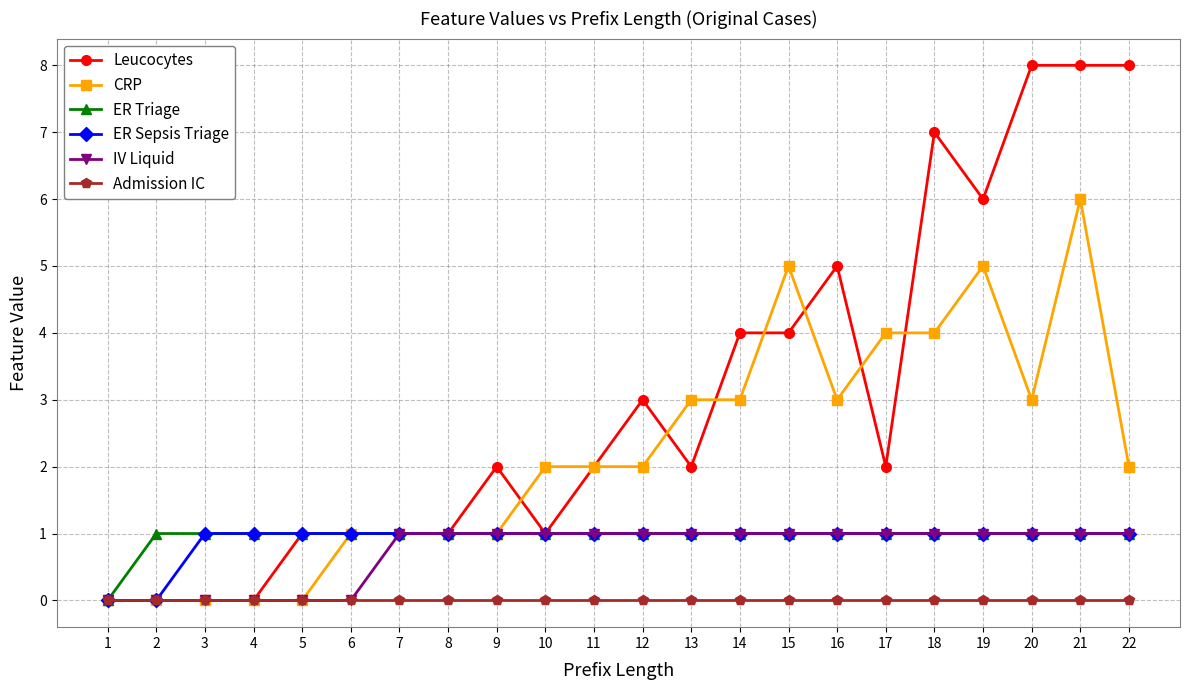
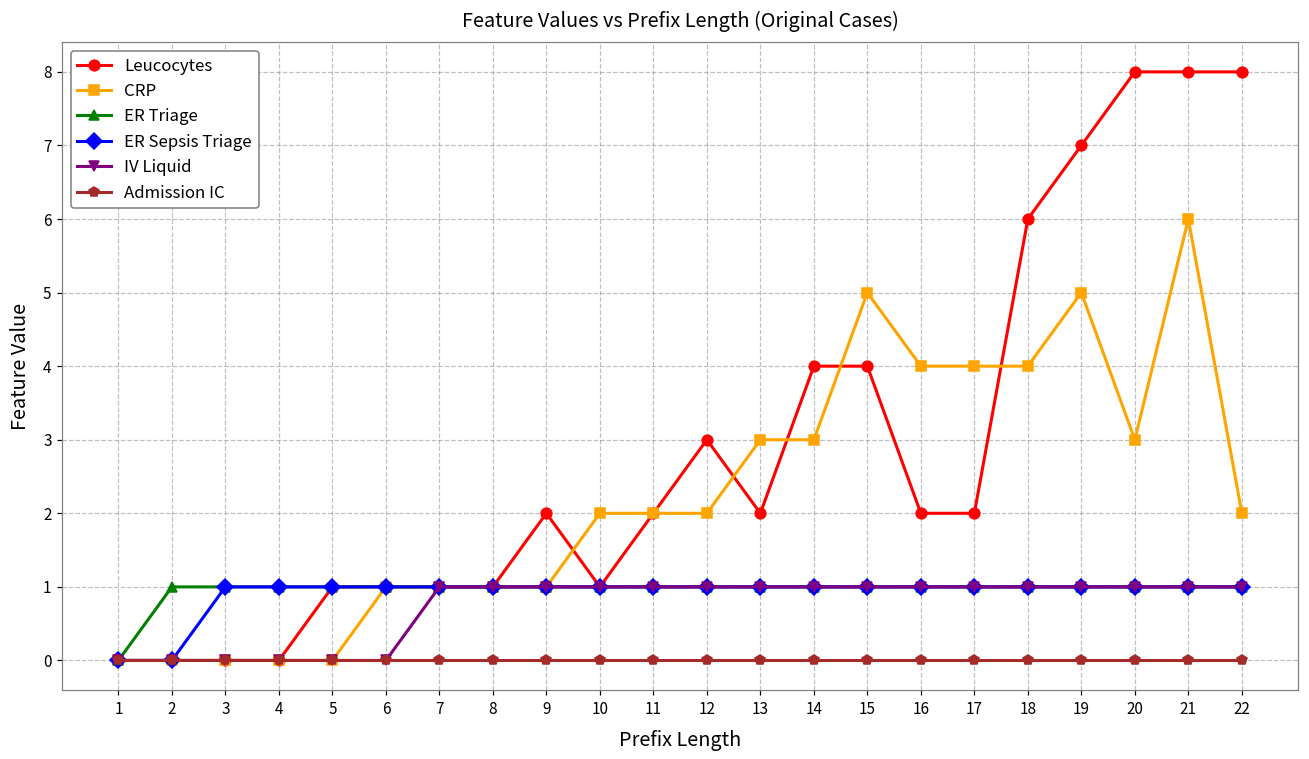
Leucocytes, 16: 5 -> 2
CRP, 16: 3 -> 4
Leucocytes, 18: 7 -> 6
Leucocytes, 19: 6 -> 7
